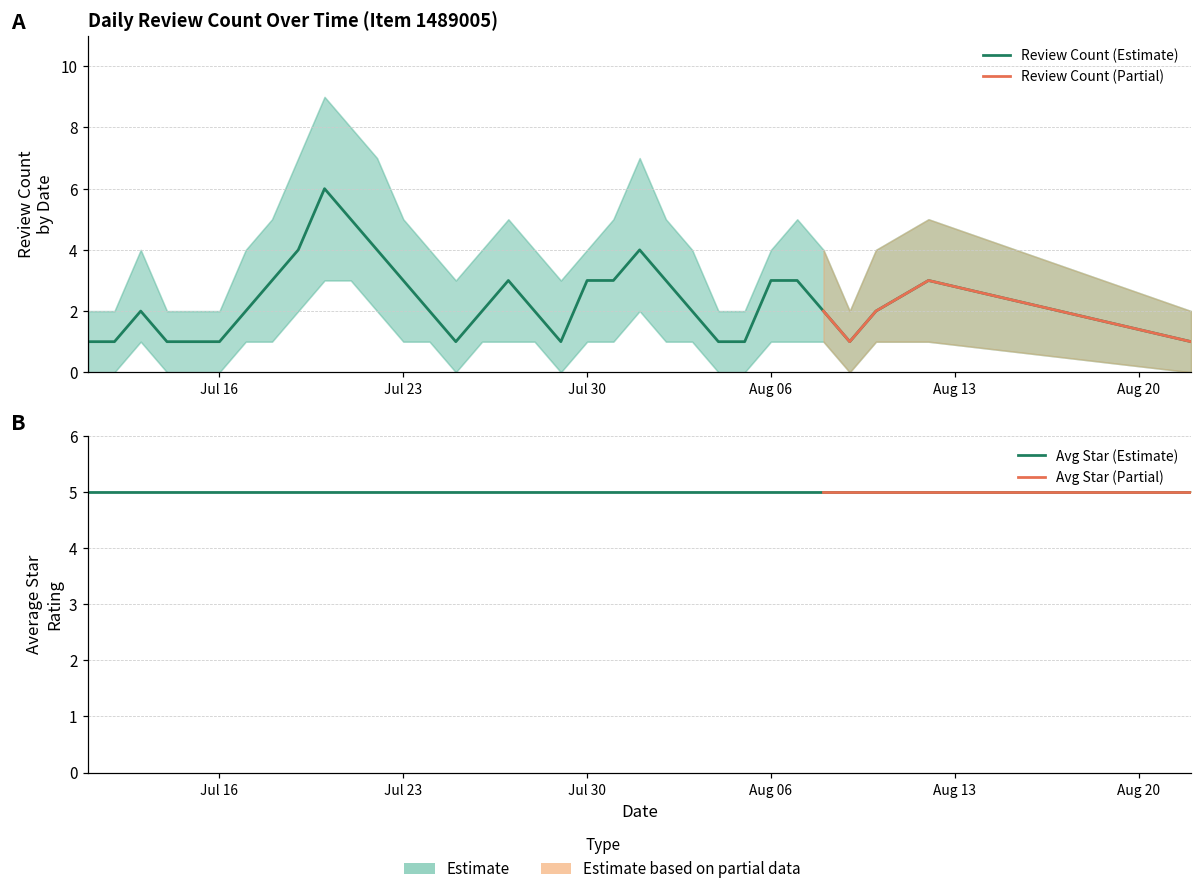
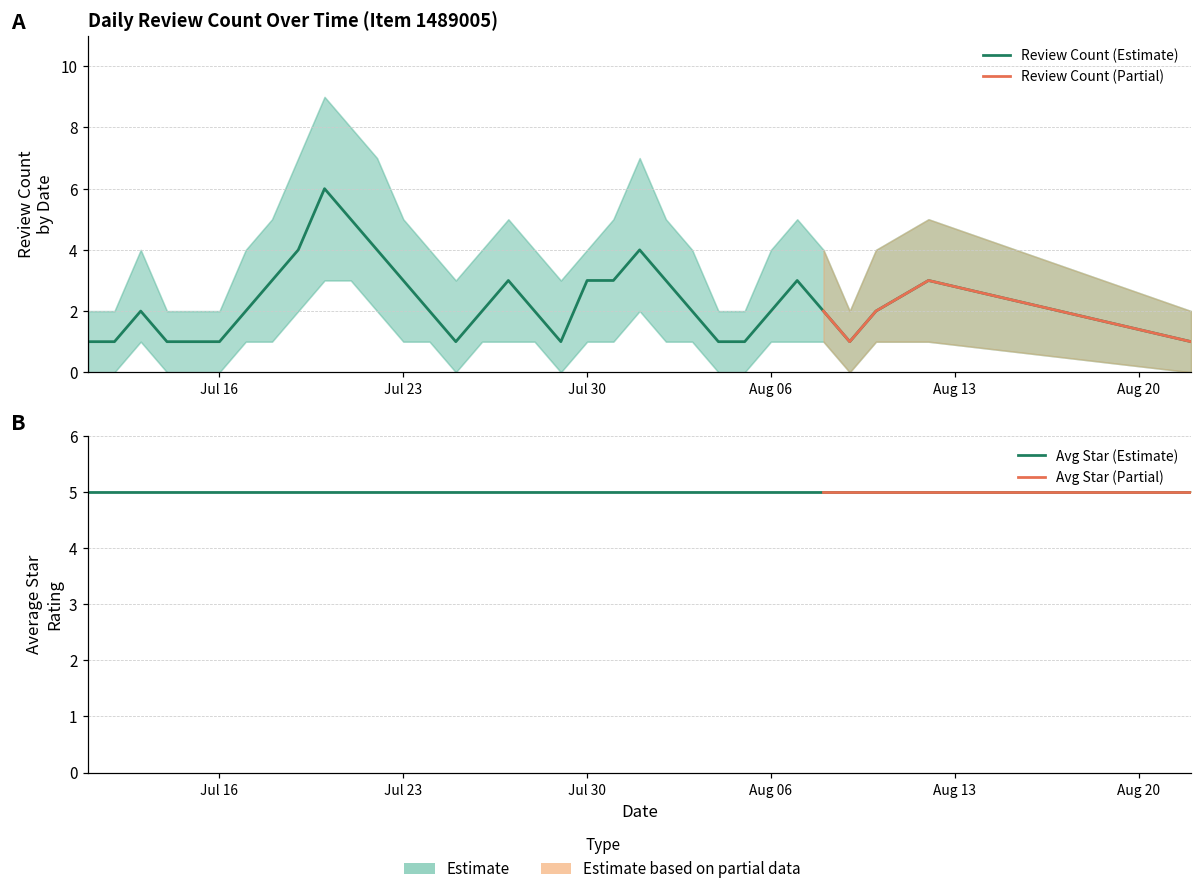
Daily Review Count Over Time (Item 1489005), Review Count (Estimate), Aug 06: 3 -> 2
